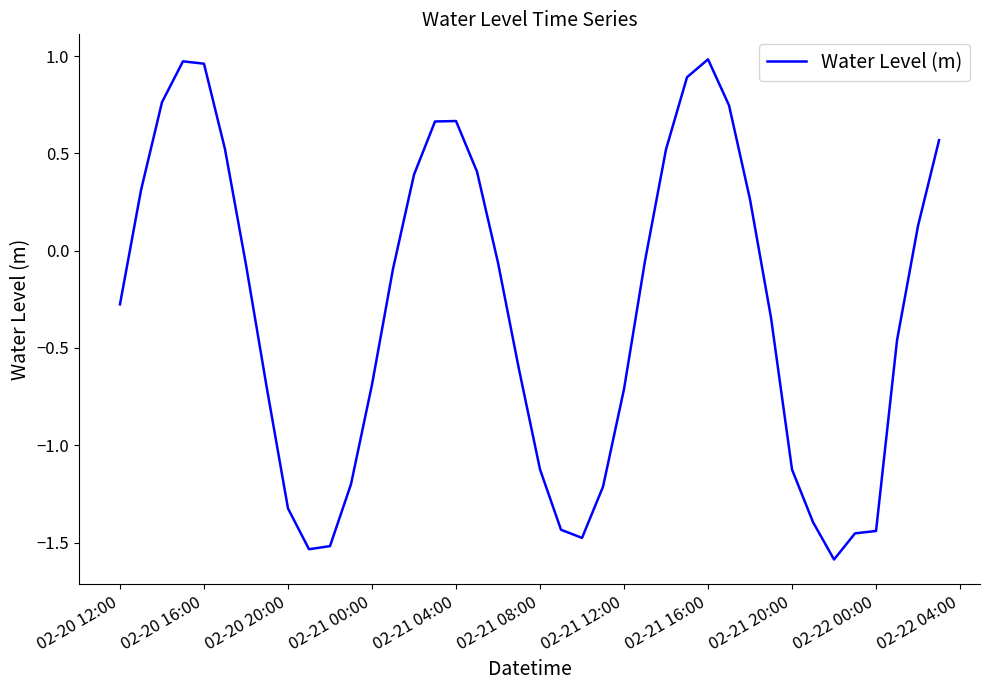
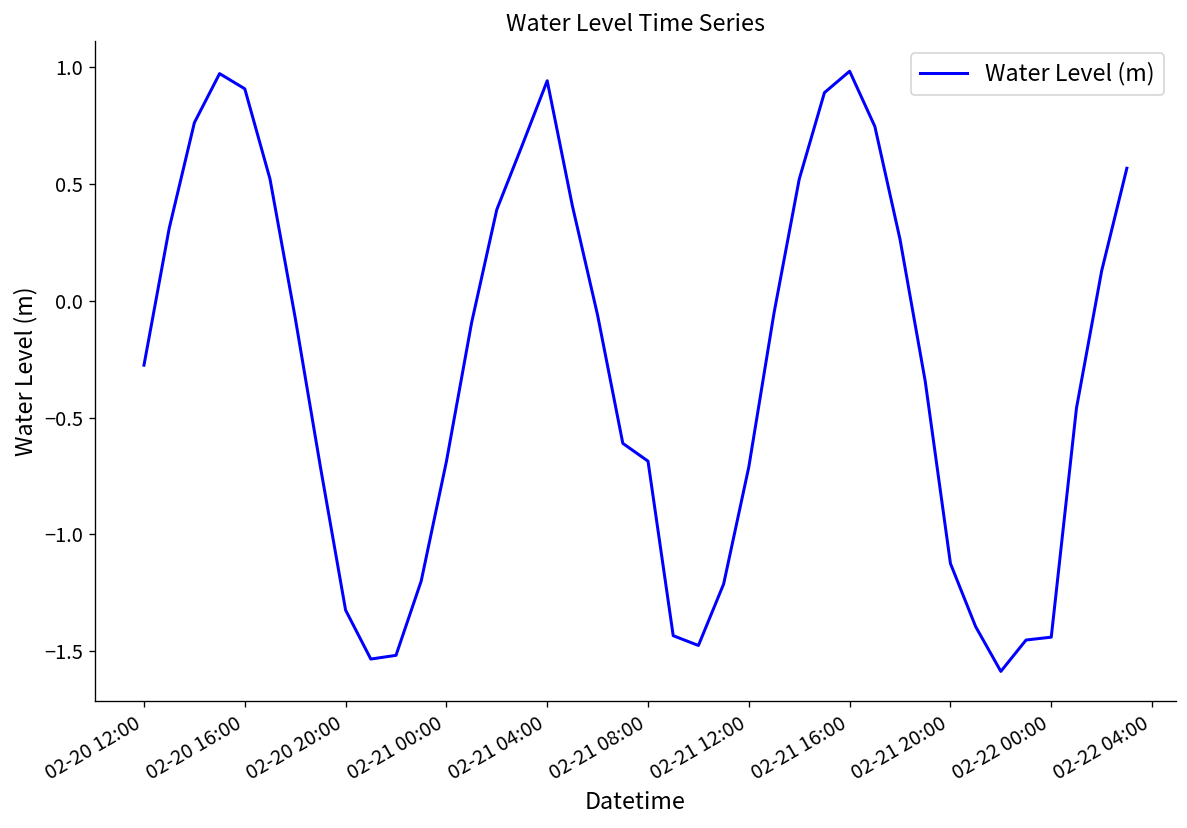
02-20 16:00: 0.96 -> 0.91
02-21 04:00: 0.67 -> 0.94
02-21 08:00: -1.12 -> -0.69
